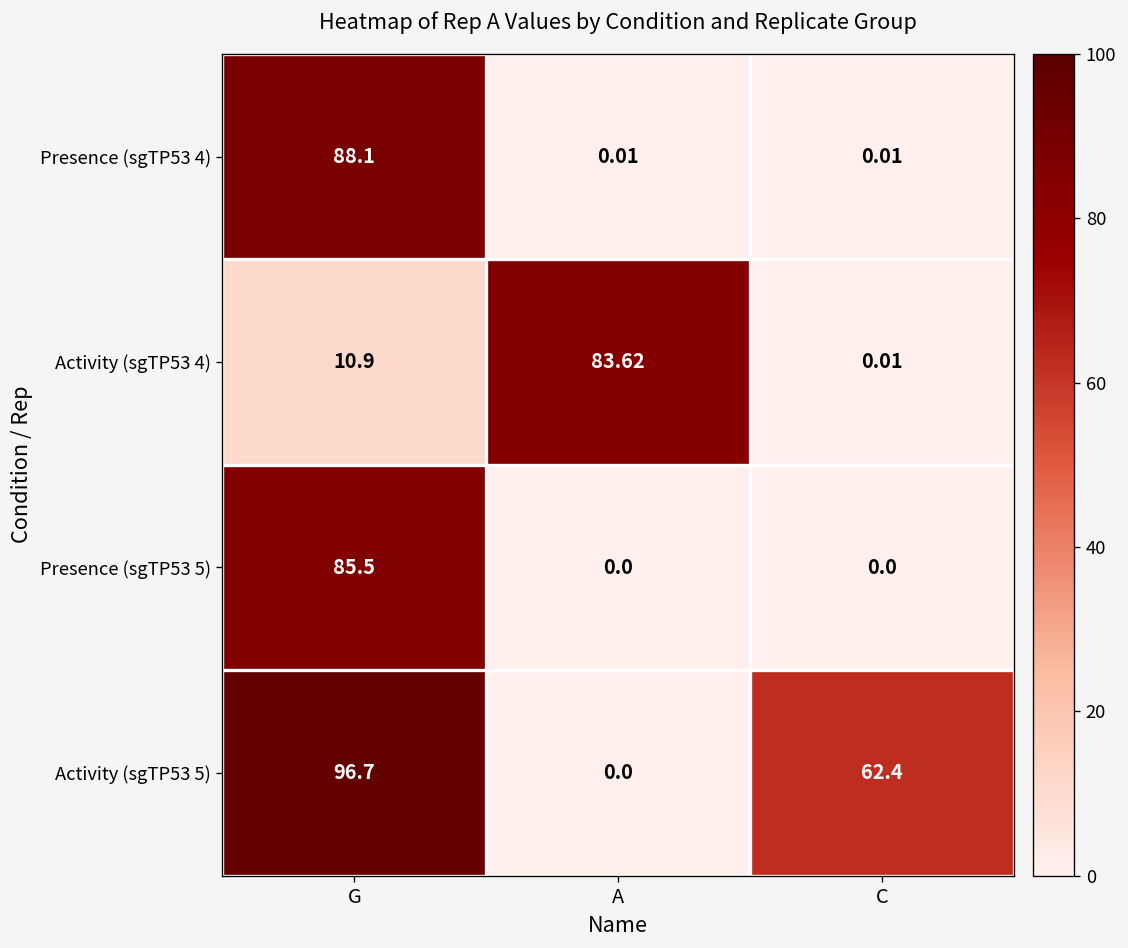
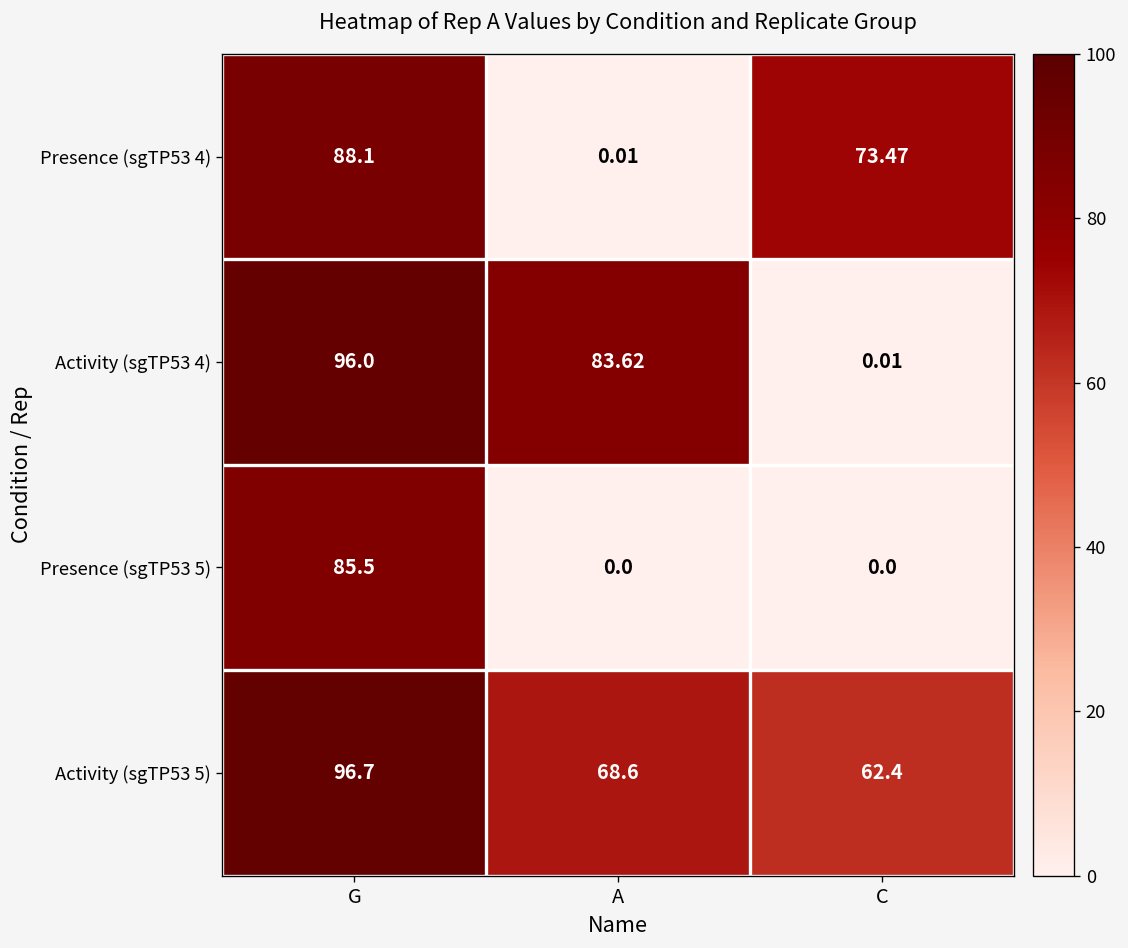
Presence (sgTP53 4), C: 0.01 -> 73.47
Activity (sgTP53 4), G: 10.9 -> 96.0
Activity (sgTP53 5), A: 0.0 -> 68.6
